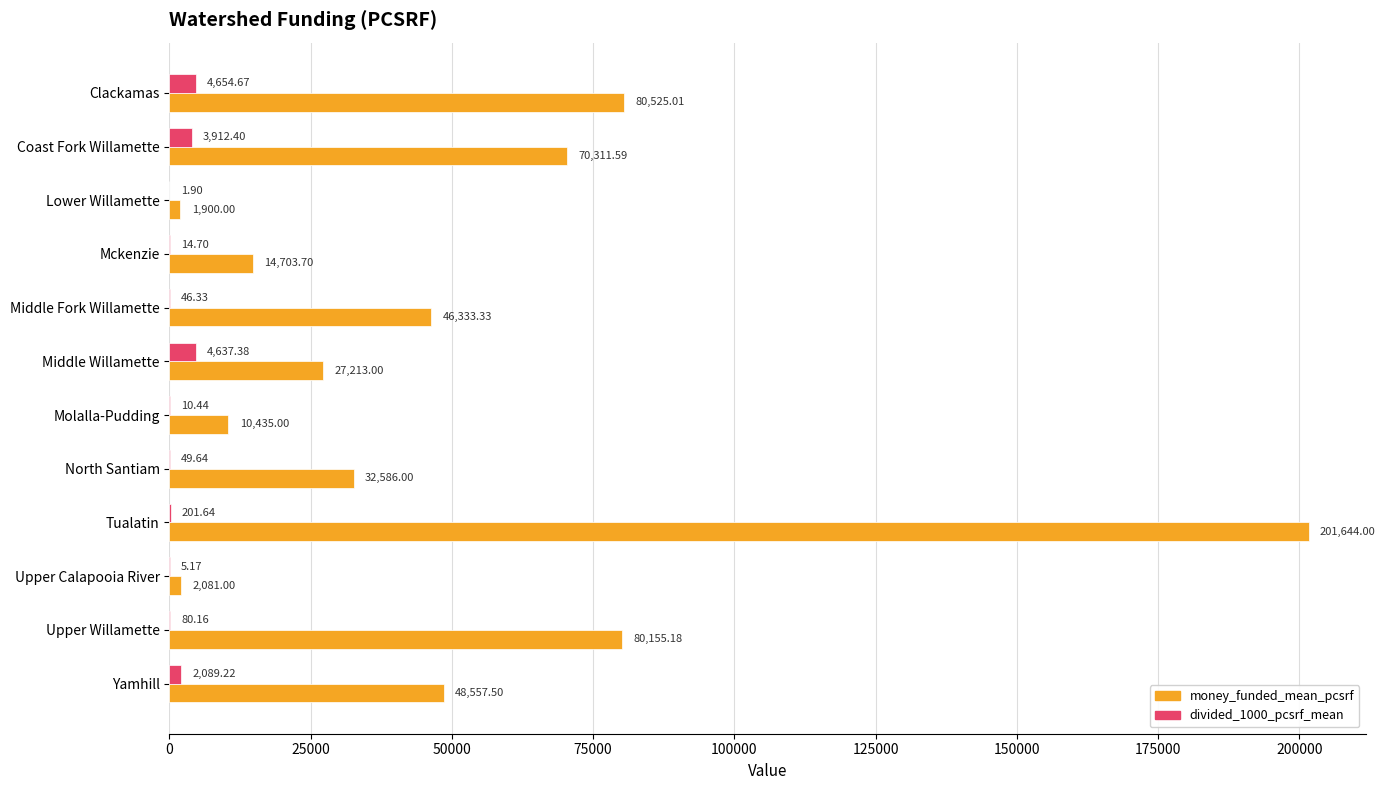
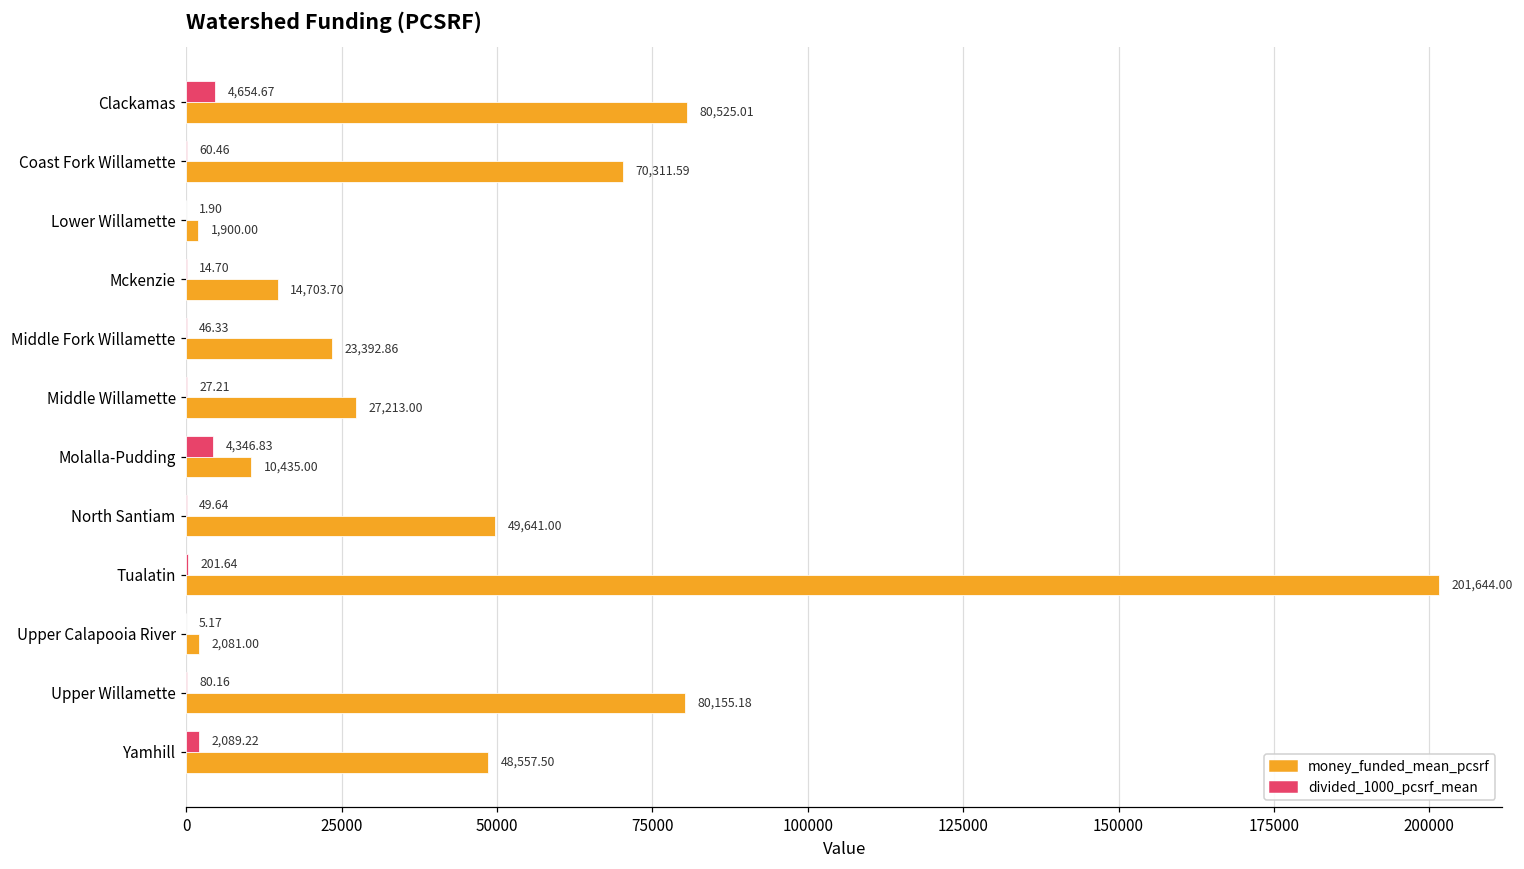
divided_1000_pcsrf_mean, Coast Fork Willamette: 3,912.40 -> 60.46
money_funded_mean_pcsrf, Middle Fork Willamette: 46,333.33 -> 23,392.86
divided_1000_pcsrf_mean, Middle Willamette: 4,637.38 -> 27.21
divided_1000_pcsrf_mean, Molalla-Pudding: 10.44 -> 4,346.83
money_funded_mean_pcsrf, North Santiam: 32,586.00 -> 49,641.00
